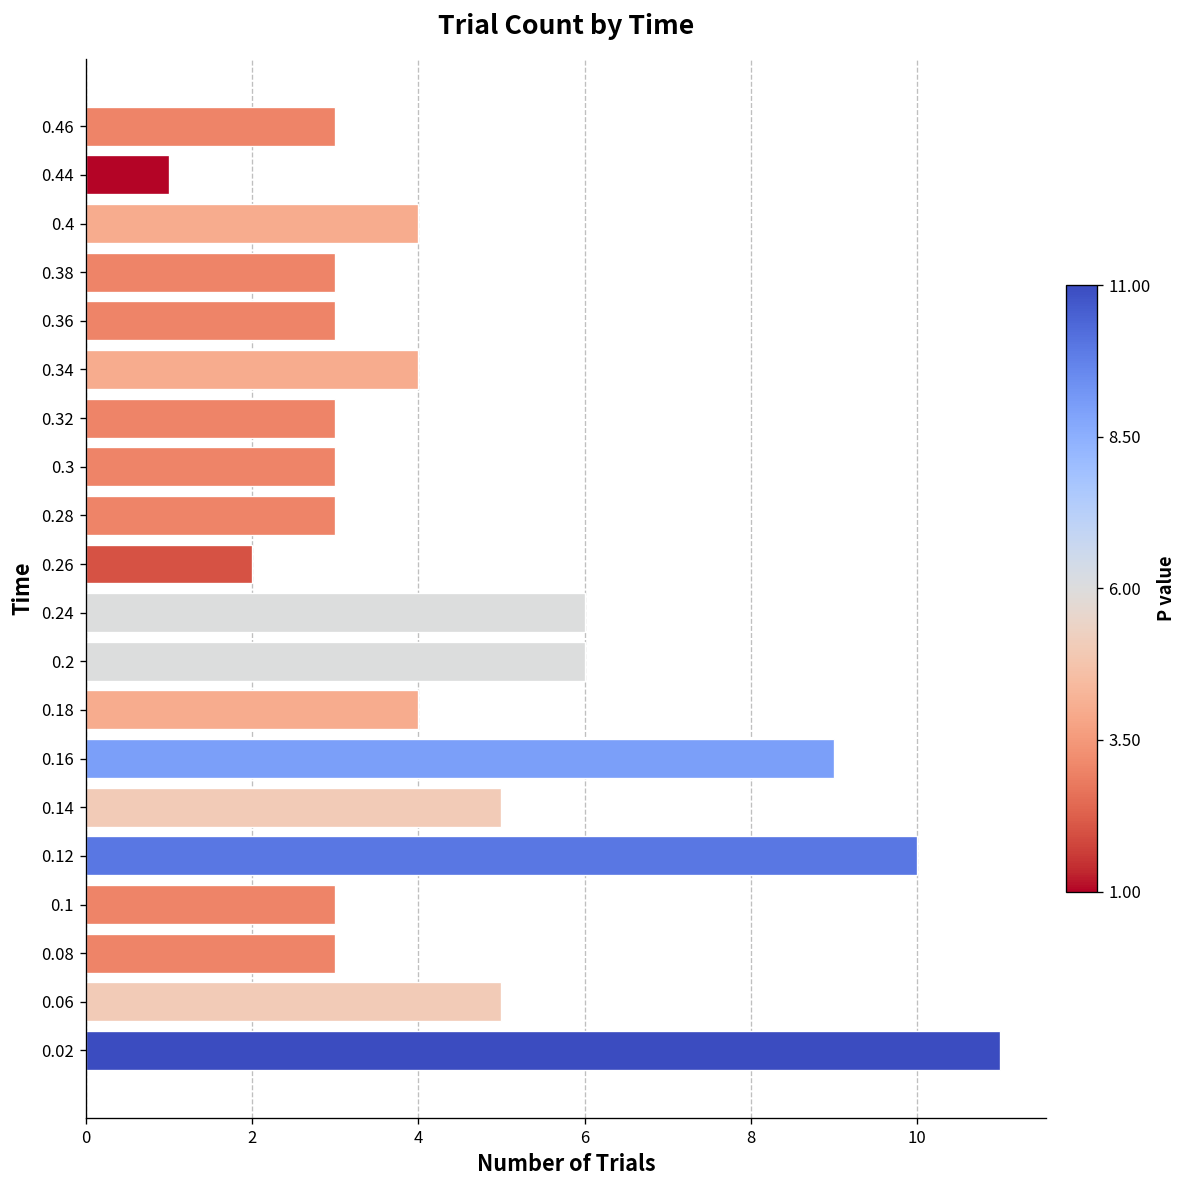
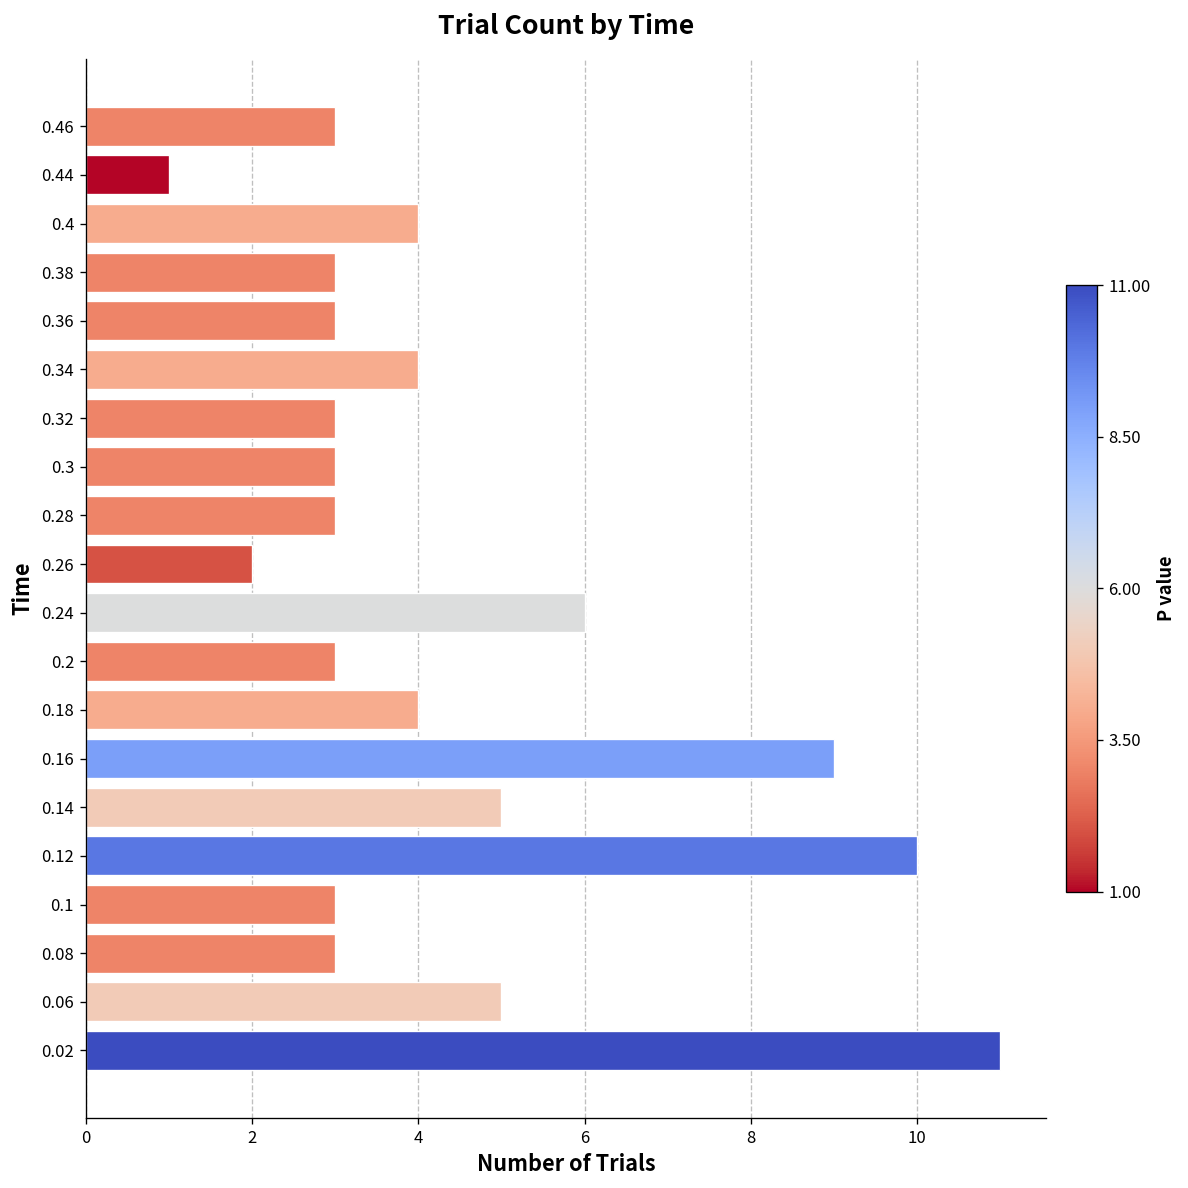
0.2: 6 -> 3
